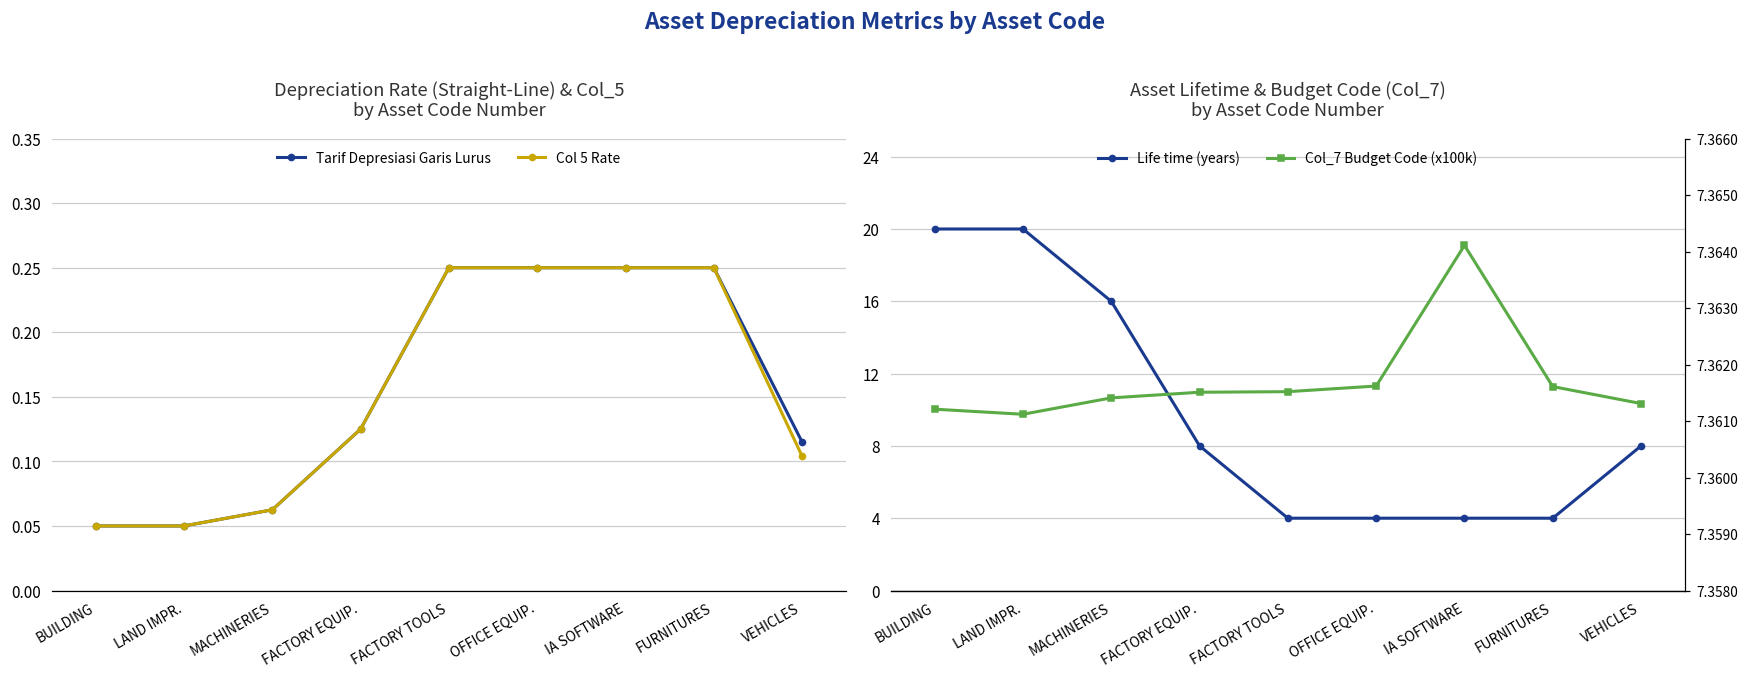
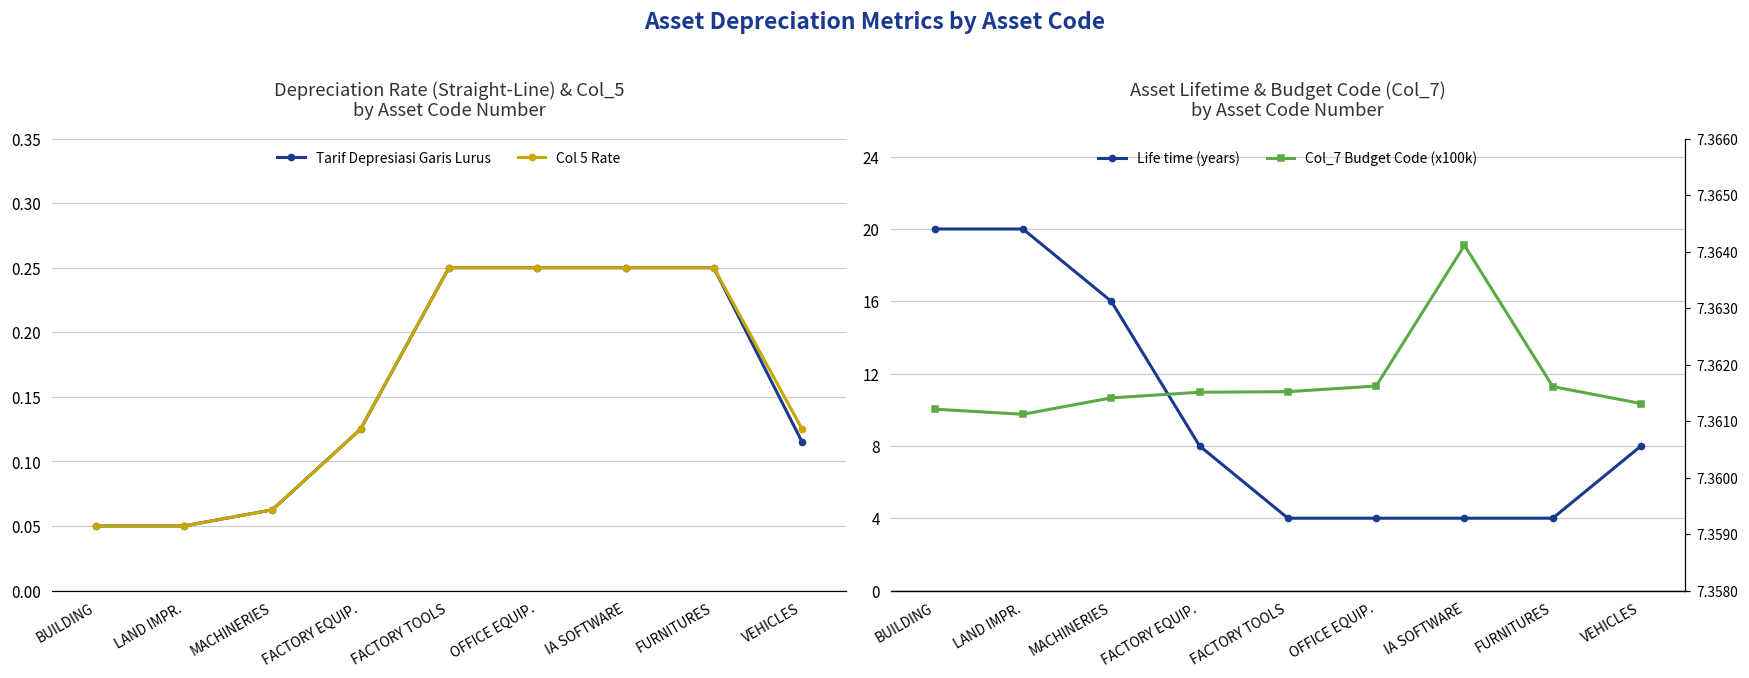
Depreciation Rate (Straight-Line) & Col_5 by Asset Code Number, Col 5 Rate, VEHICLES: 0.104 -> 0.125
